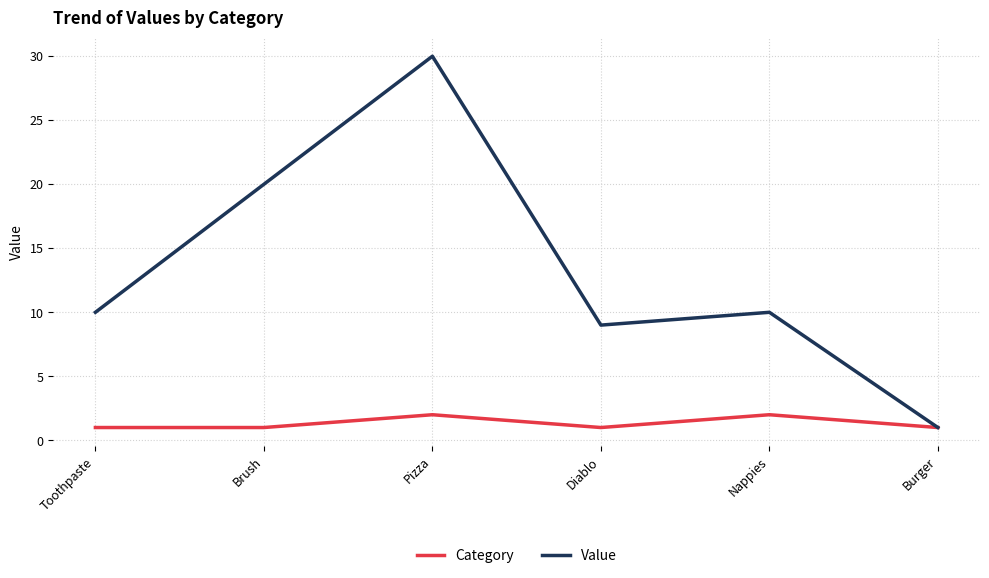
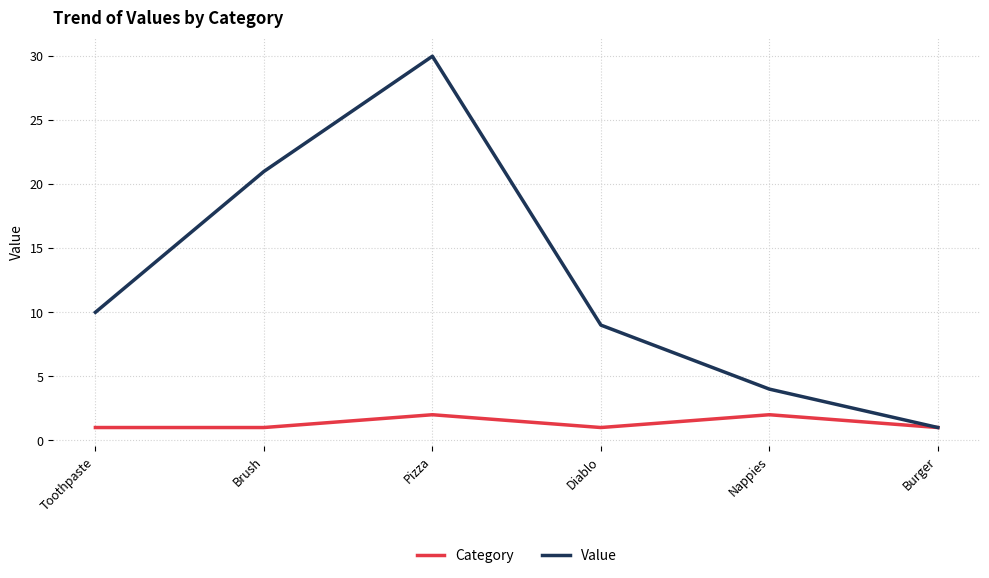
Value, Brush: 20 -> 21
Value, Nappies: 10 -> 4
